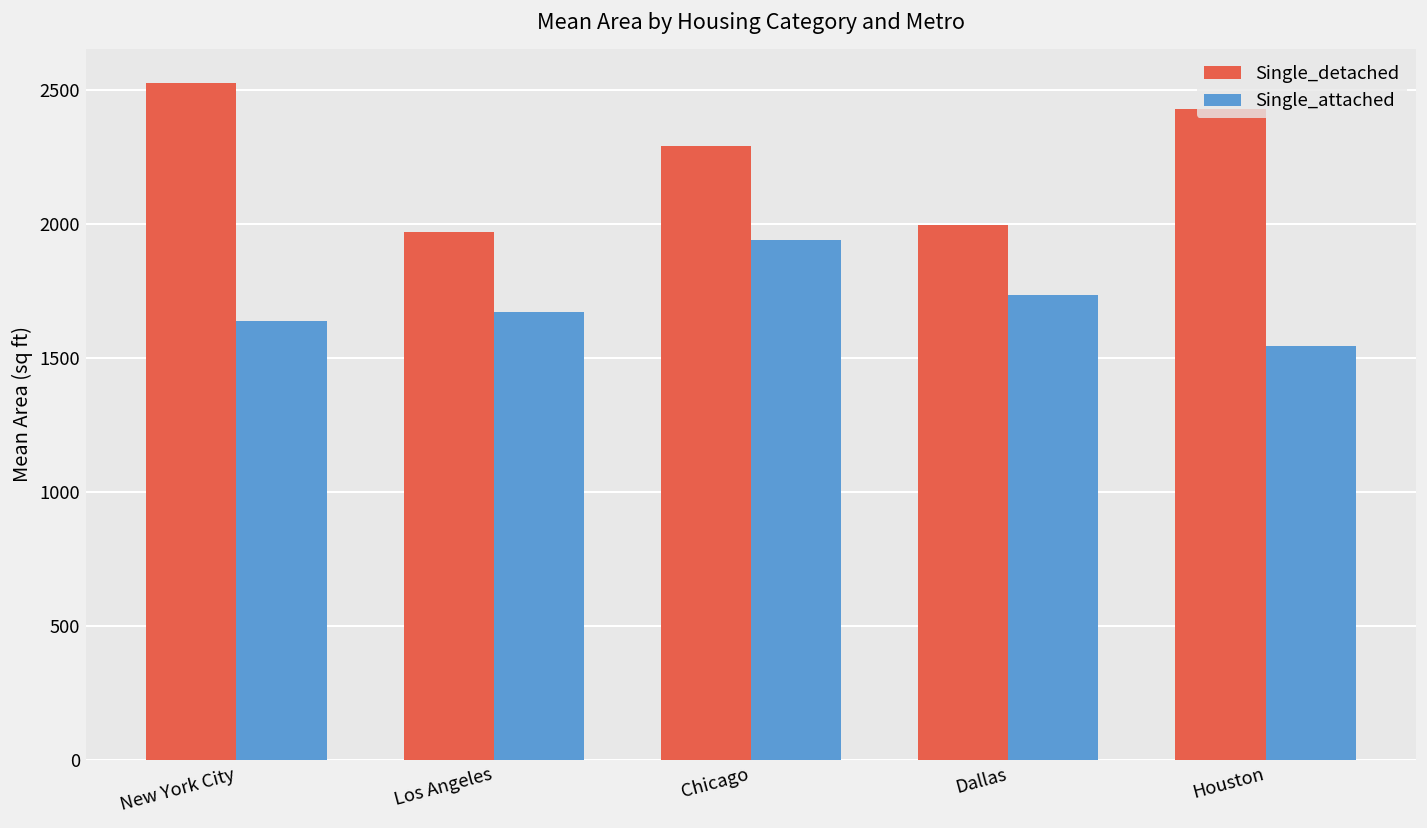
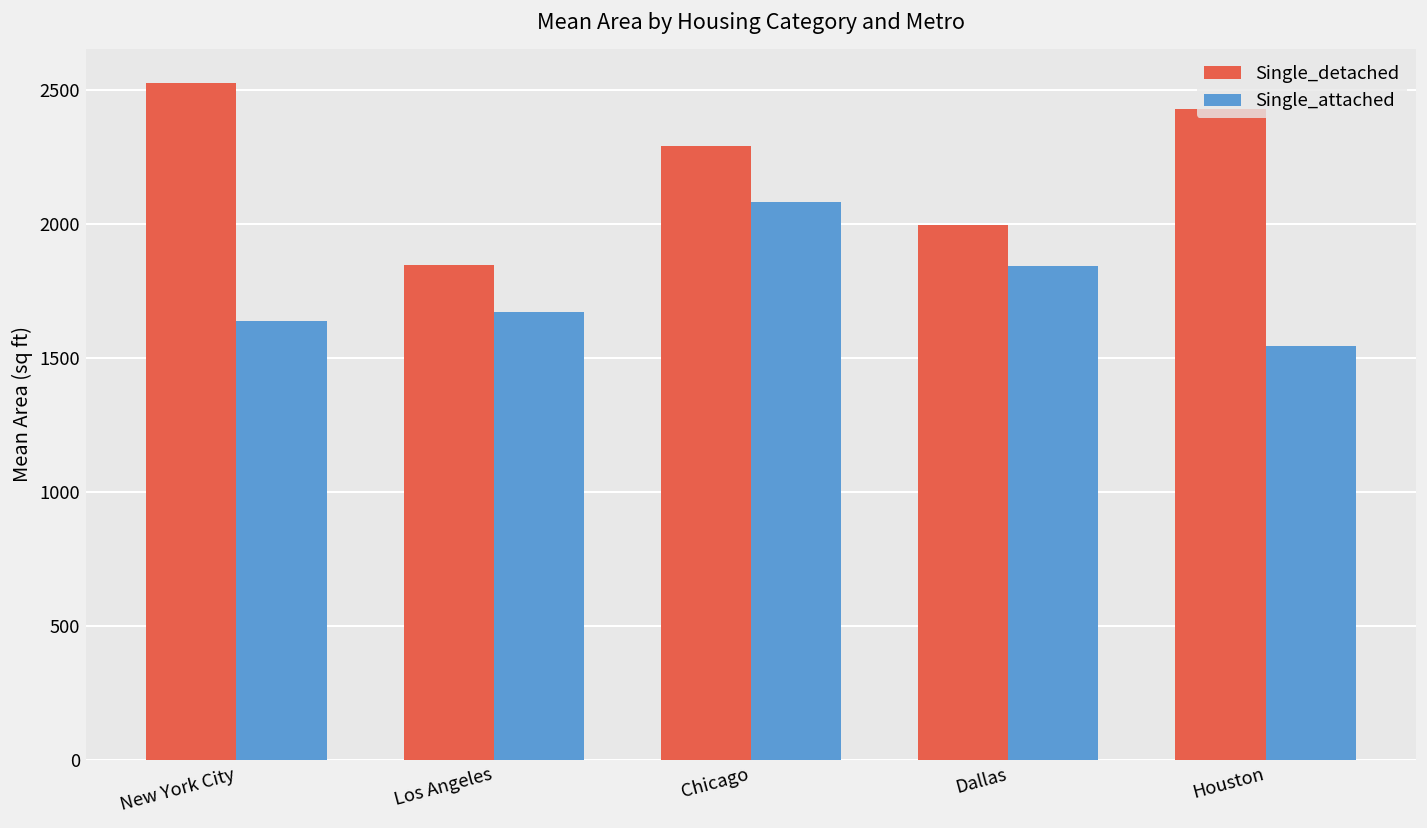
Single_detached, Los Angeles: 1970 -> 1850
Single_attached, Chicago: 1940 -> 2080
Single_attached, Dallas: 1730 -> 1840
